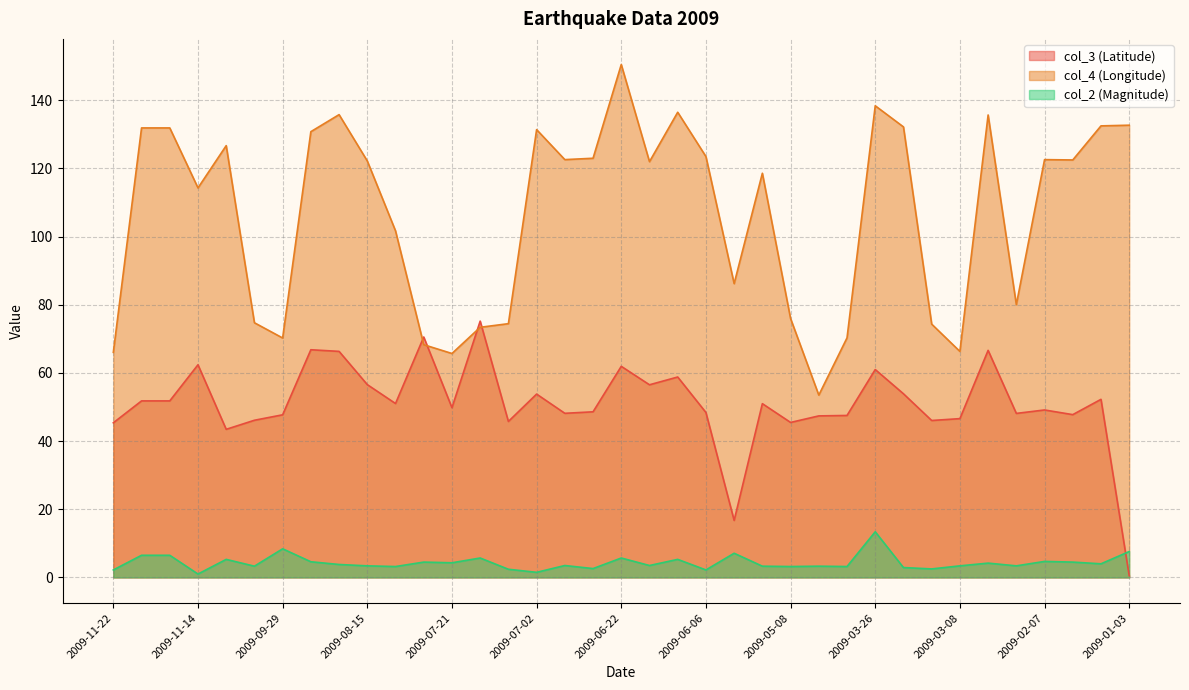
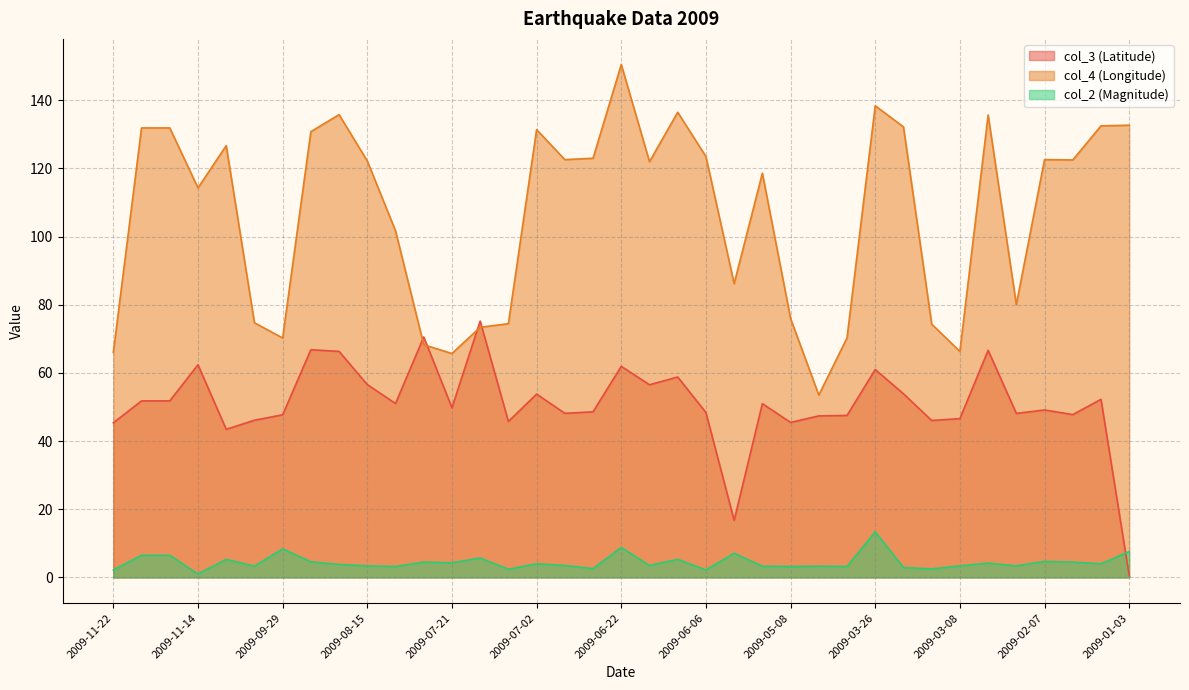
col_2 (Magnitude), 2009-07-02: 2 -> 4
col_2 (Magnitude), 2009-06-22: 6 -> 9
